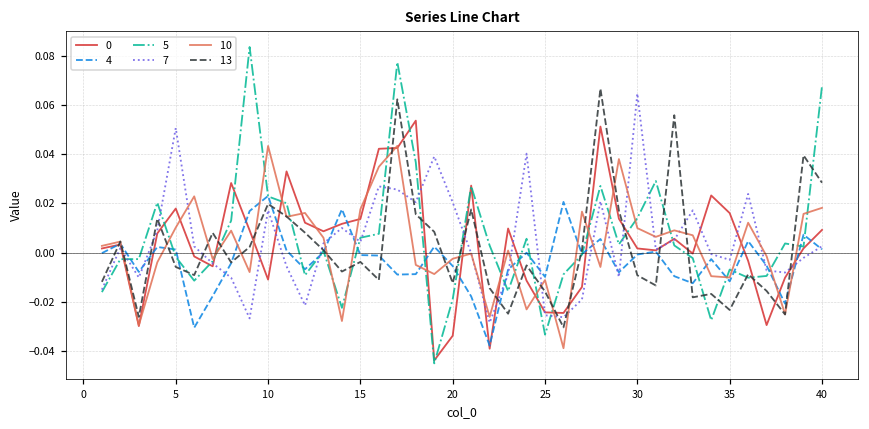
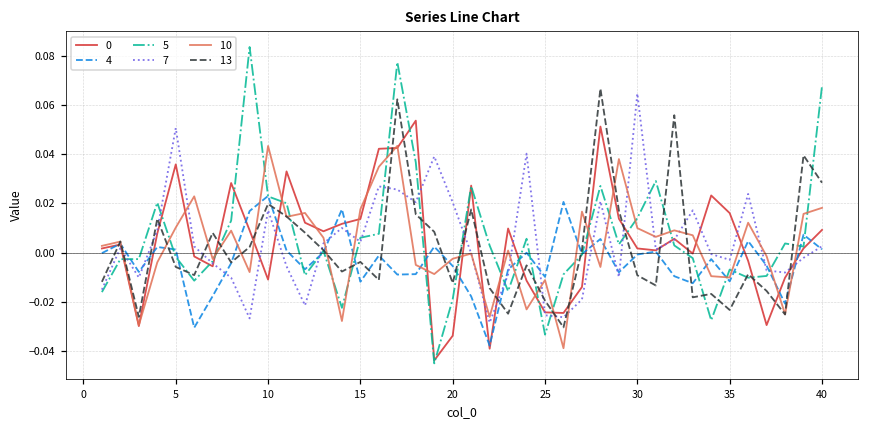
0, 5: 0.018 -> 0.036
4, 15: -0.001 -> -0.012
13, 25: -0.016 -> -0.019
